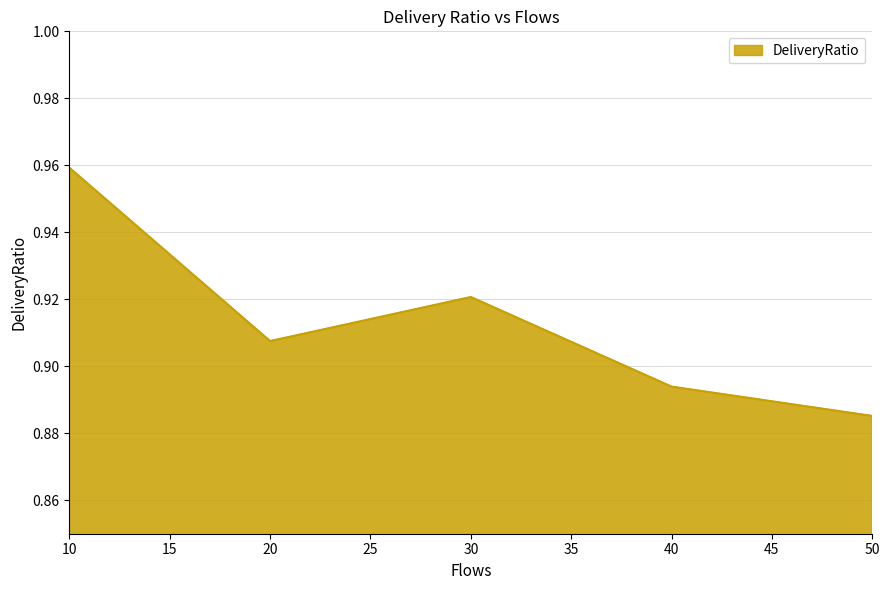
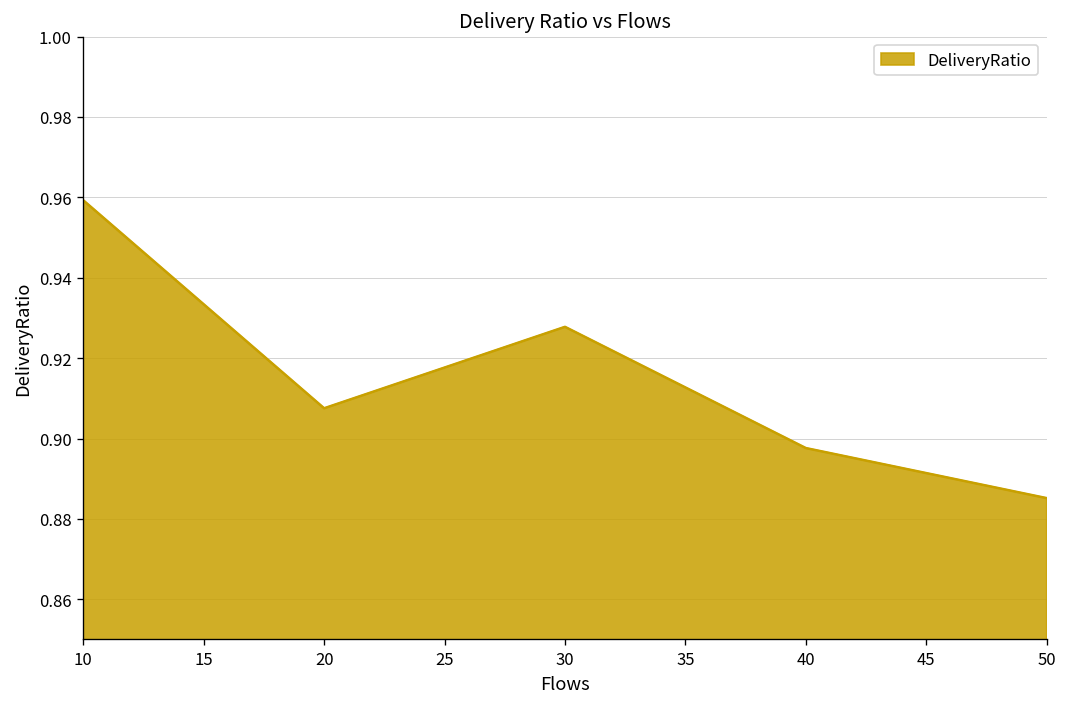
30: 0.921 -> 0.928
40: 0.894 -> 0.898
